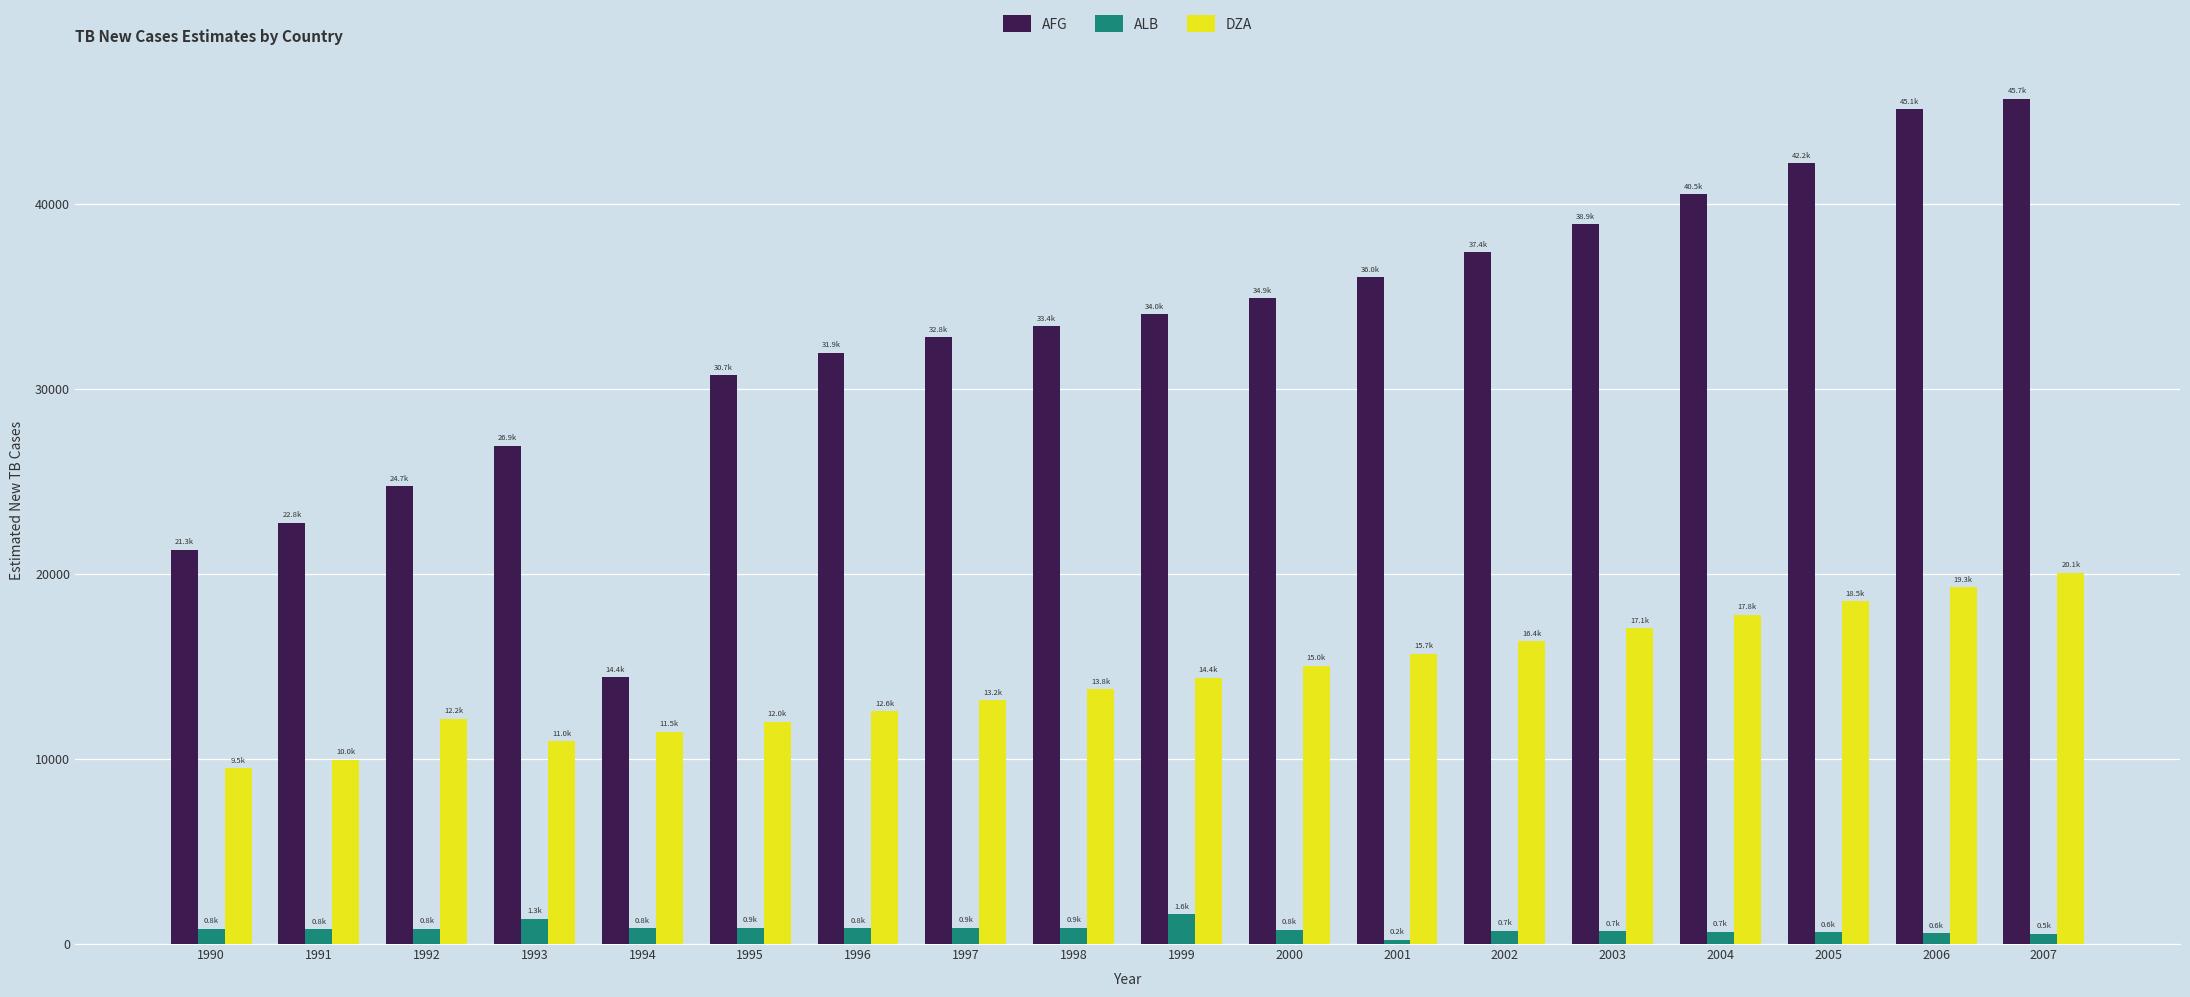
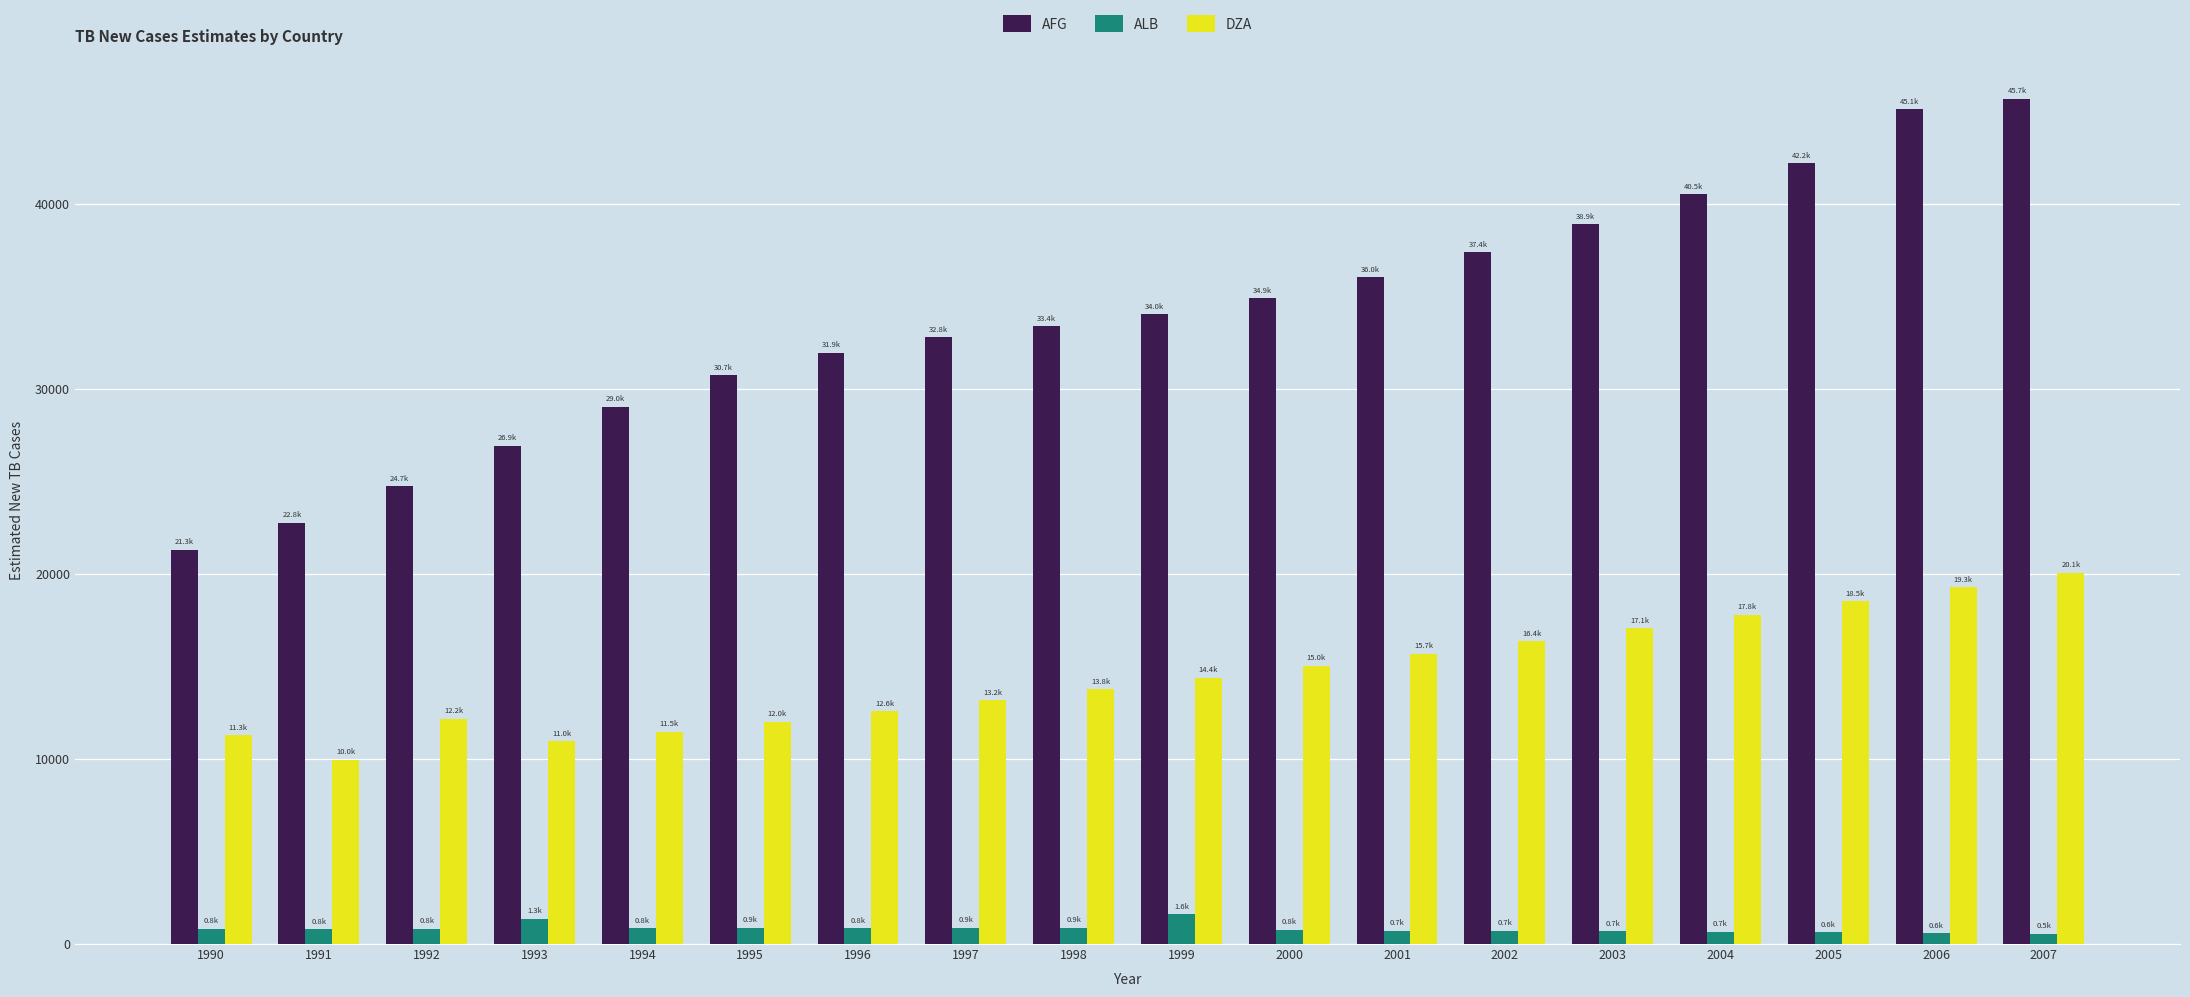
DZA, 1990: 9.5k -> 11.3k
AFG, 1994: 14.4k -> 29.0k
ALB, 2001: 0.2k -> 0.7k
